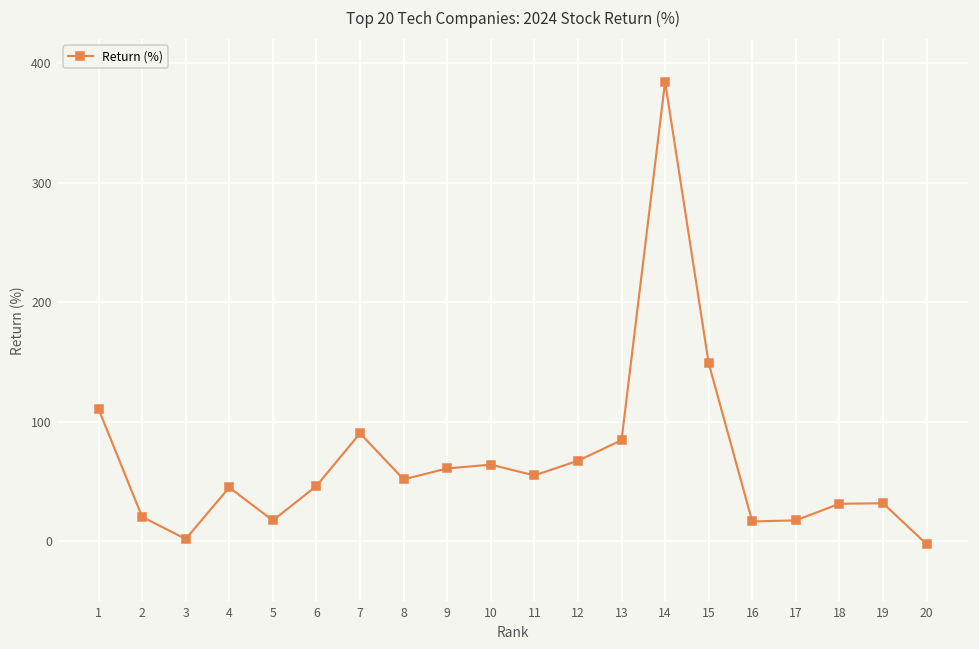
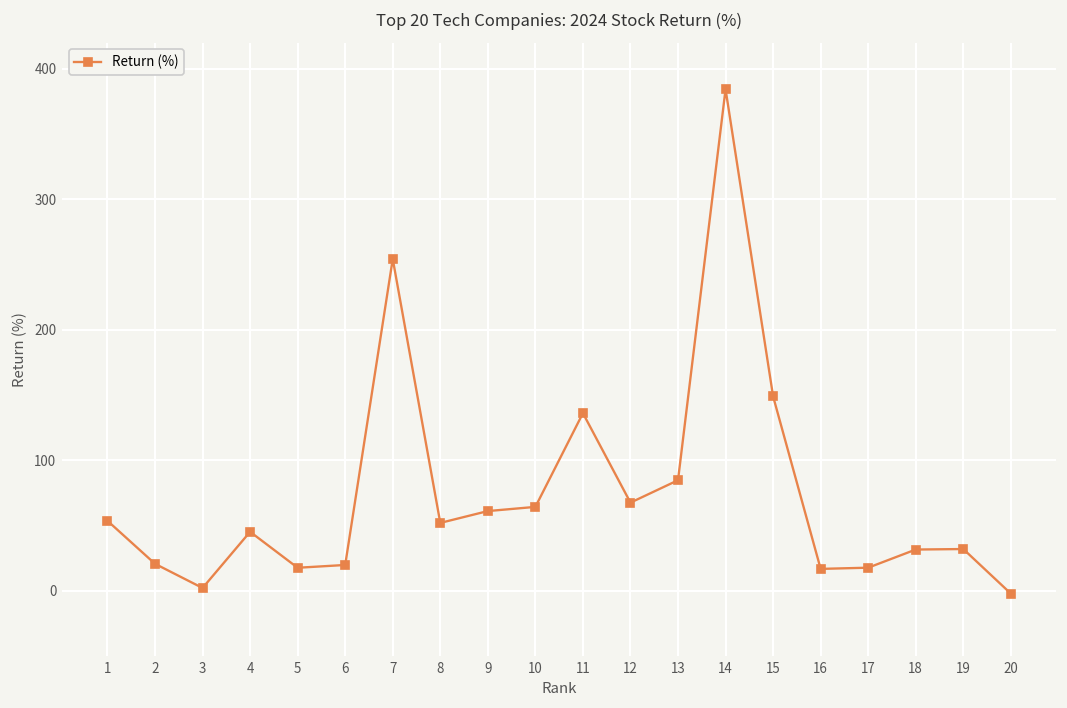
1: 111 -> 54
6: 46 -> 20
7: 90 -> 254
11: 55 -> 136
